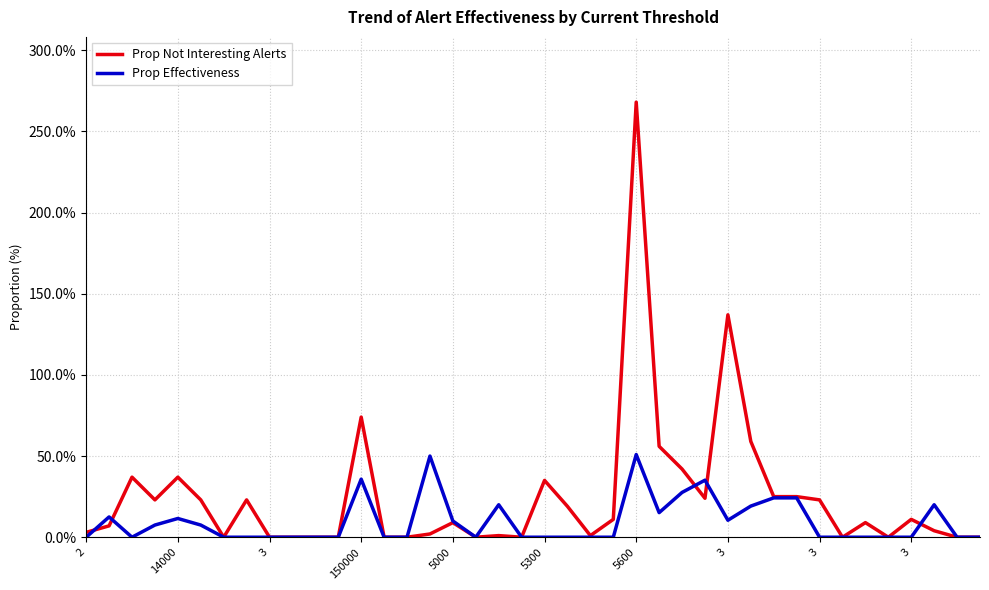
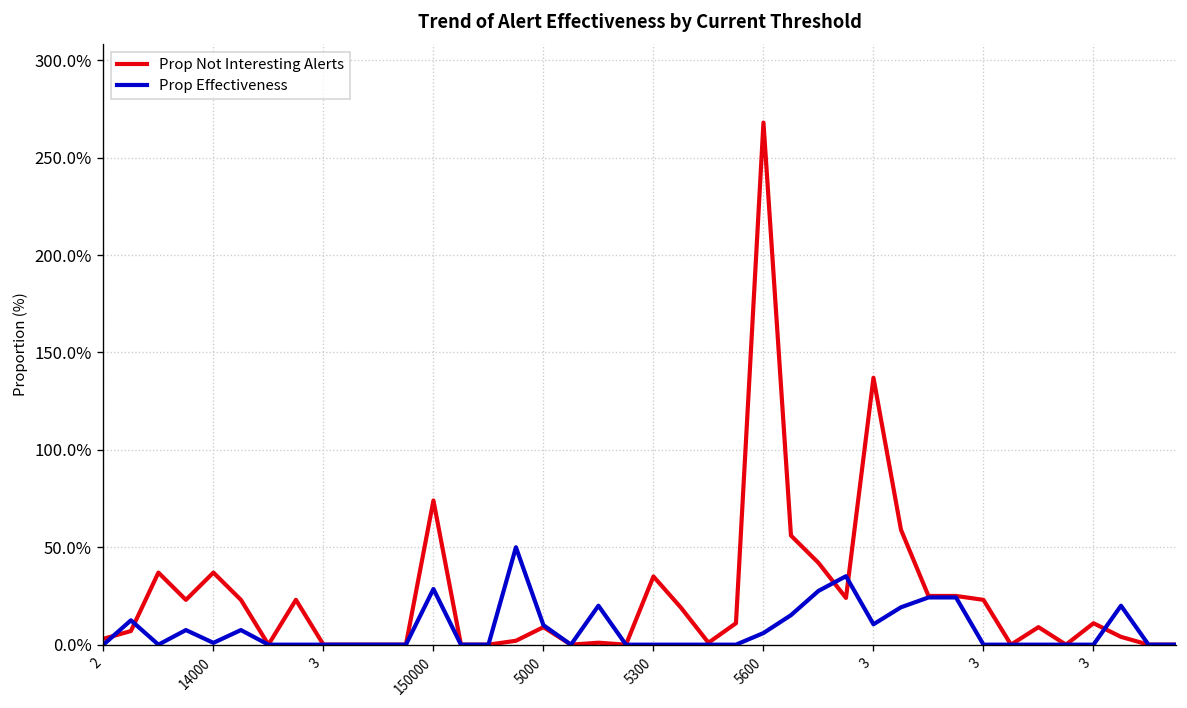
Prop Effectiveness, 14000: 12% -> 1%
Prop Effectiveness, 150000: 36% -> 29%
Prop Effectiveness, 5600: 51% -> 6%
